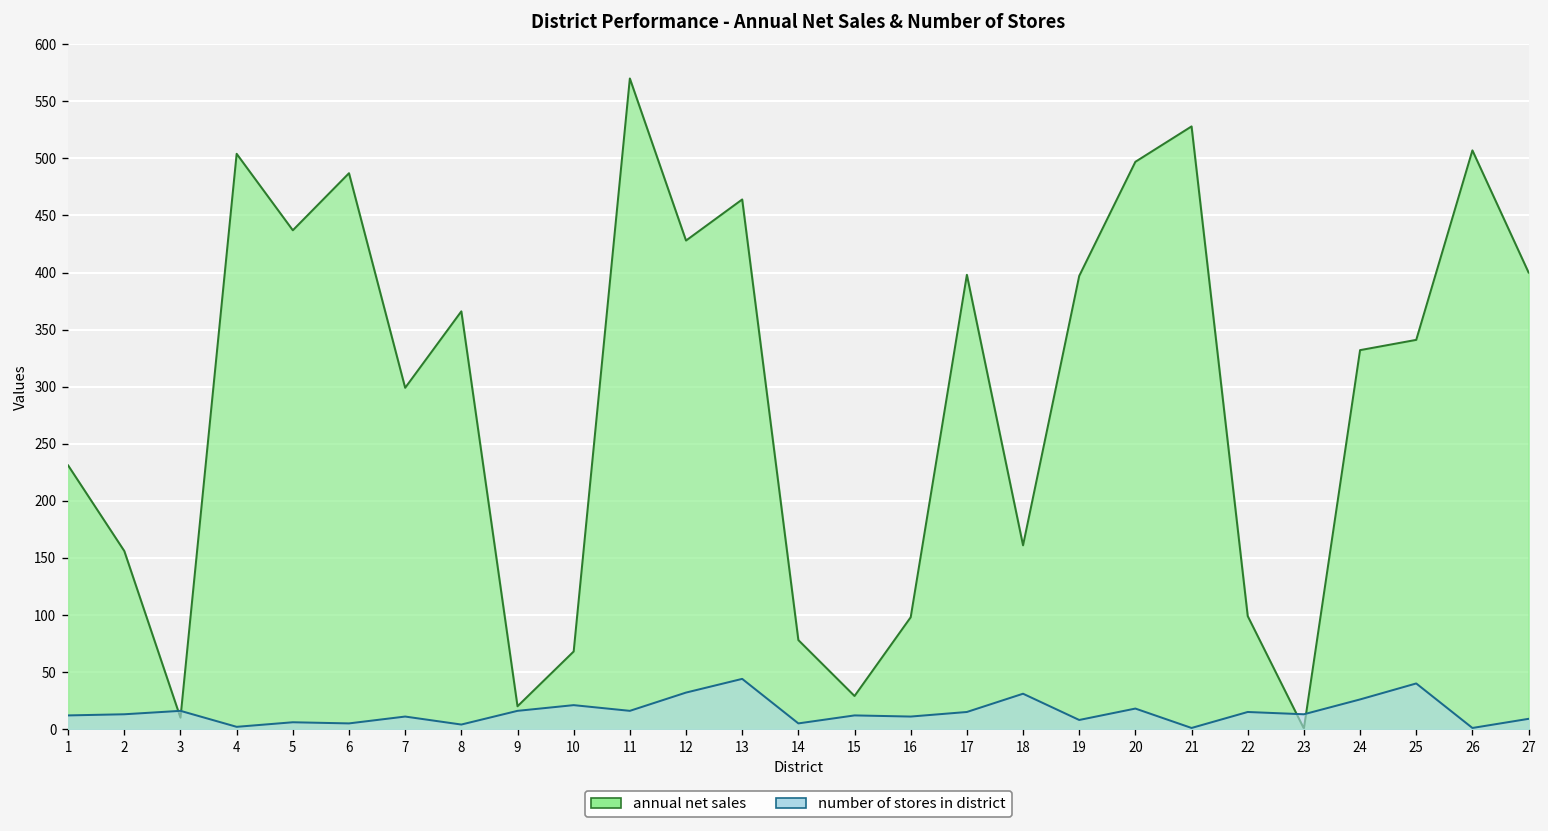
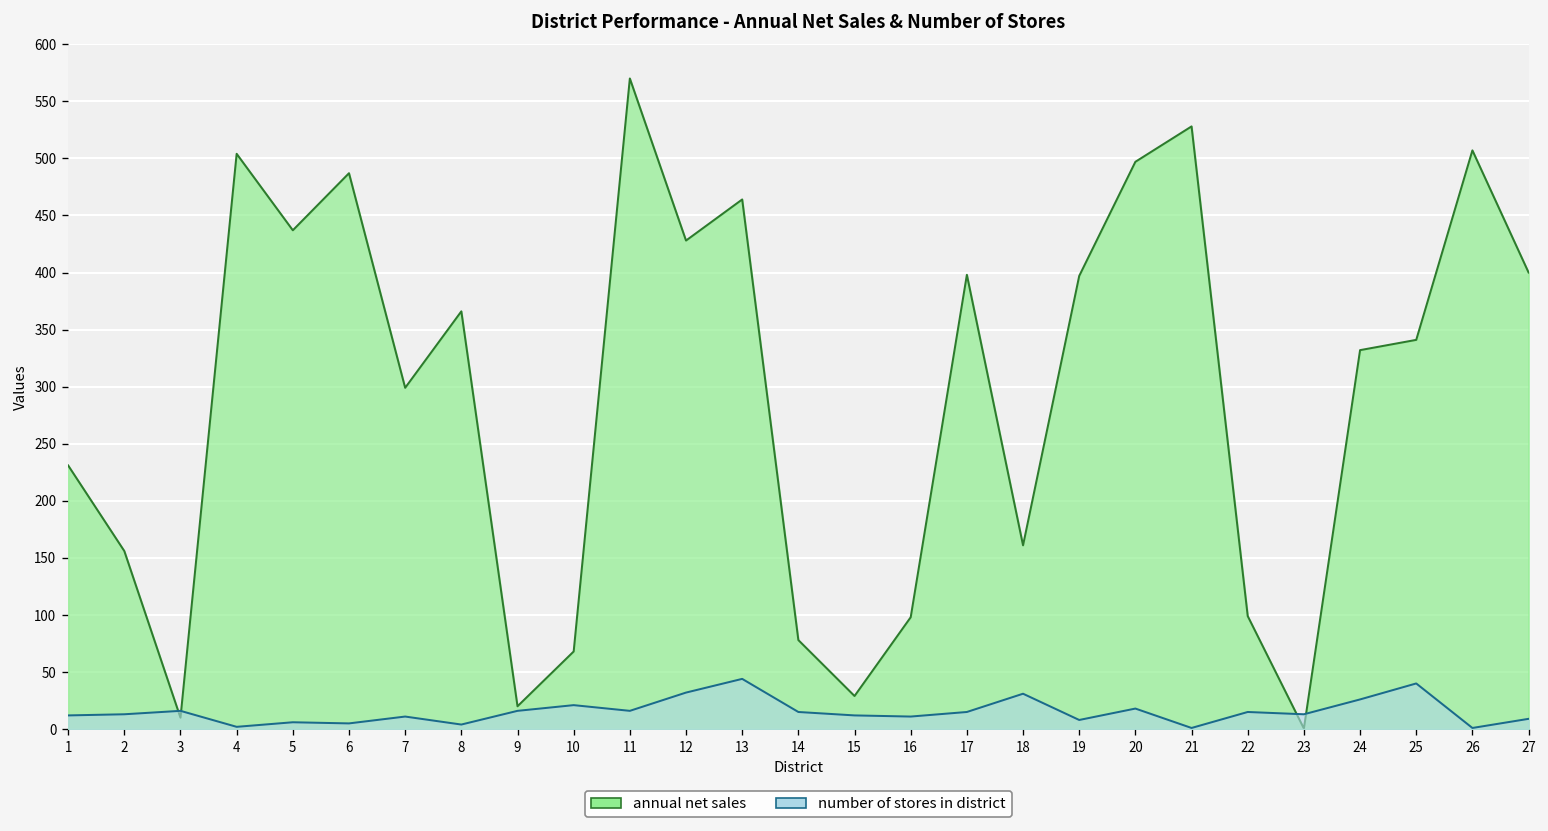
number of stores in district, 14: 10 -> 20
